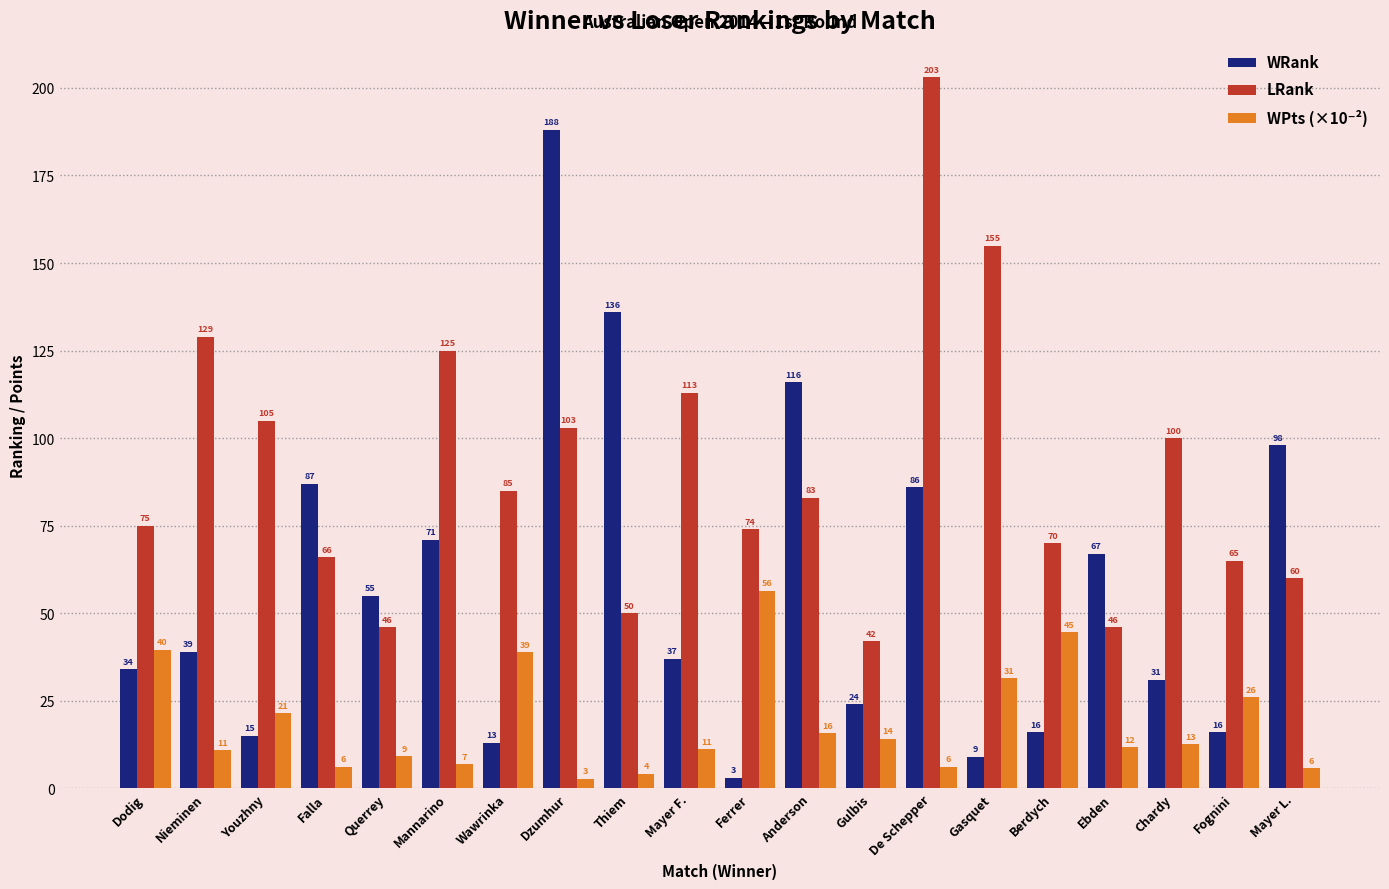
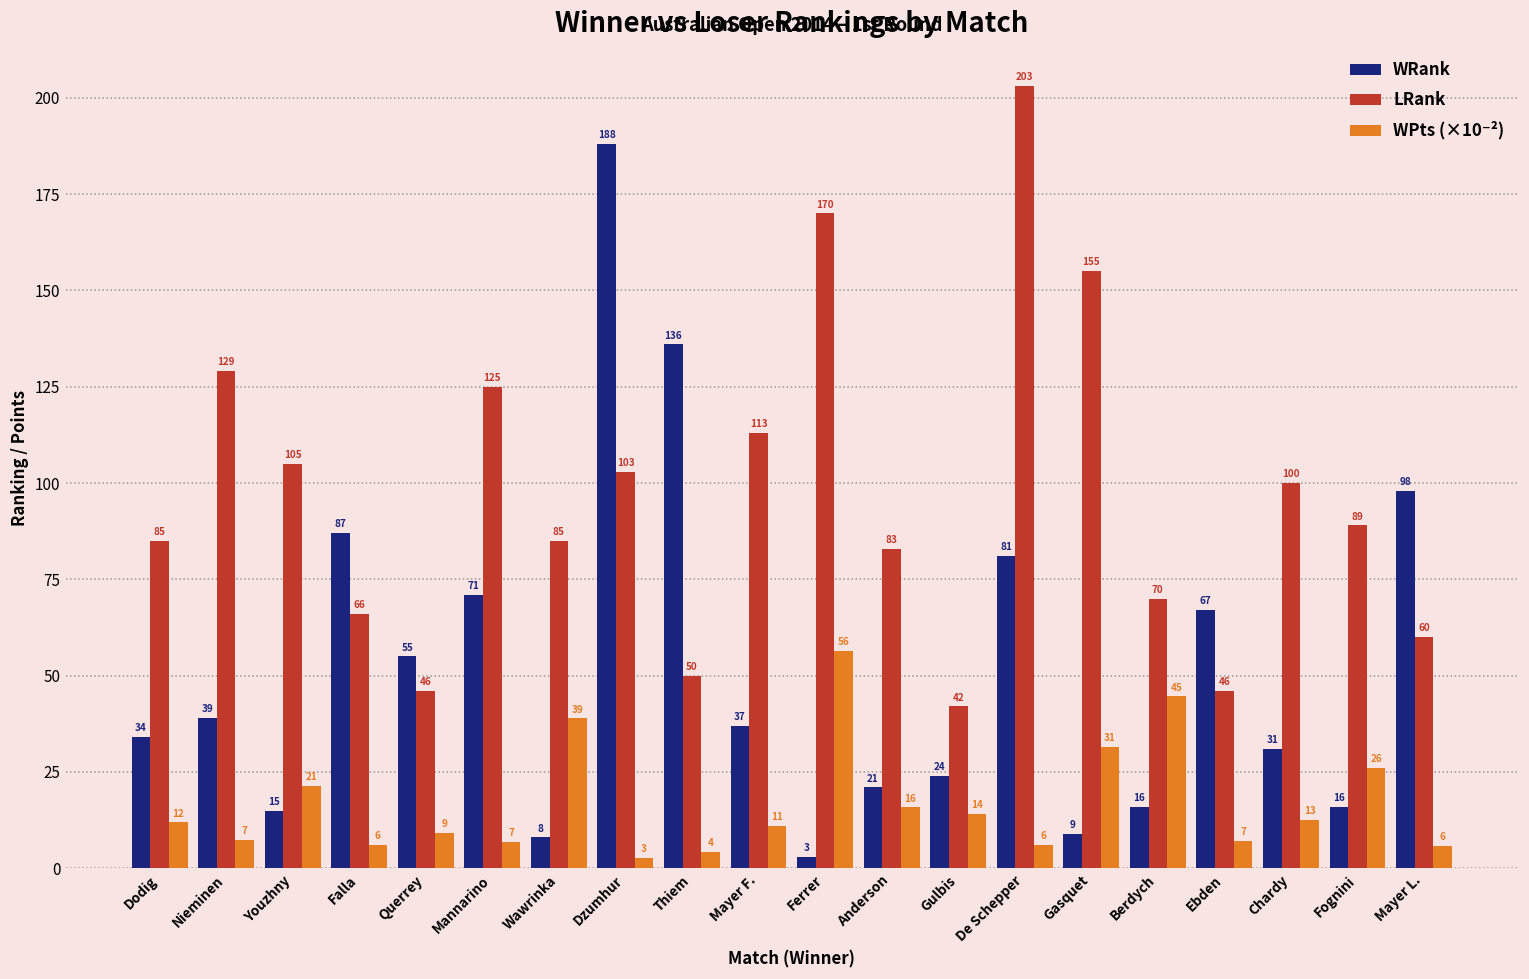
LRank, Dodig: 75 -> 85
WPts (×10⁻²), Dodig: 40 -> 12
WPts (×10⁻²), Nieminen: 11 -> 7
WRank, Wawrinka: 13 -> 8
LRank, Ferrer: 74 -> 170
WRank, Anderson: 116 -> 21
WRank, De Schepper: 86 -> 81
WPts (×10⁻²), Ebden: 12 -> 7
LRank, Fognini: 65 -> 89
